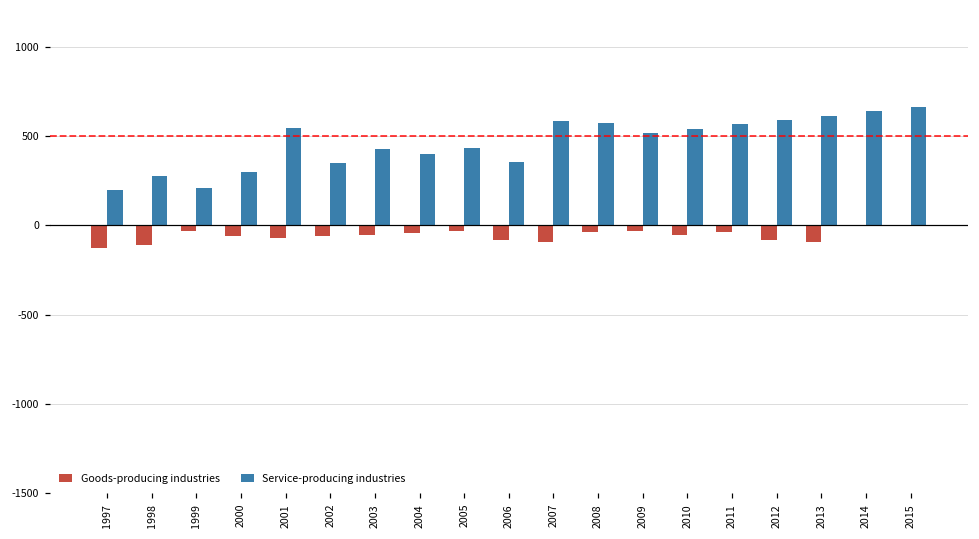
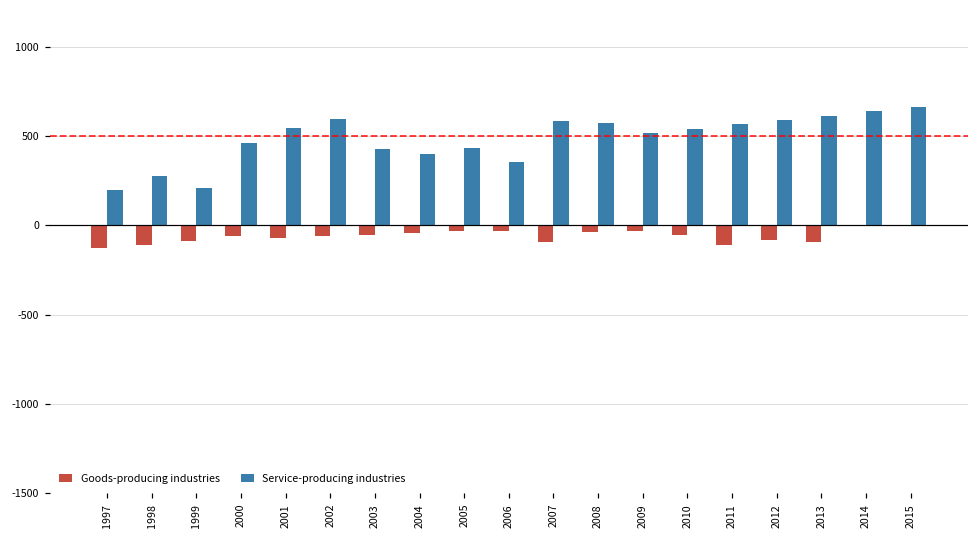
Goods-producing industries, 1999: -30 -> -90
Service-producing industries, 2000: 300 -> 460
Service-producing industries, 2002: 350 -> 600
Goods-producing industries, 2006: -80 -> -30
Goods-producing industries, 2011: -40 -> -110
